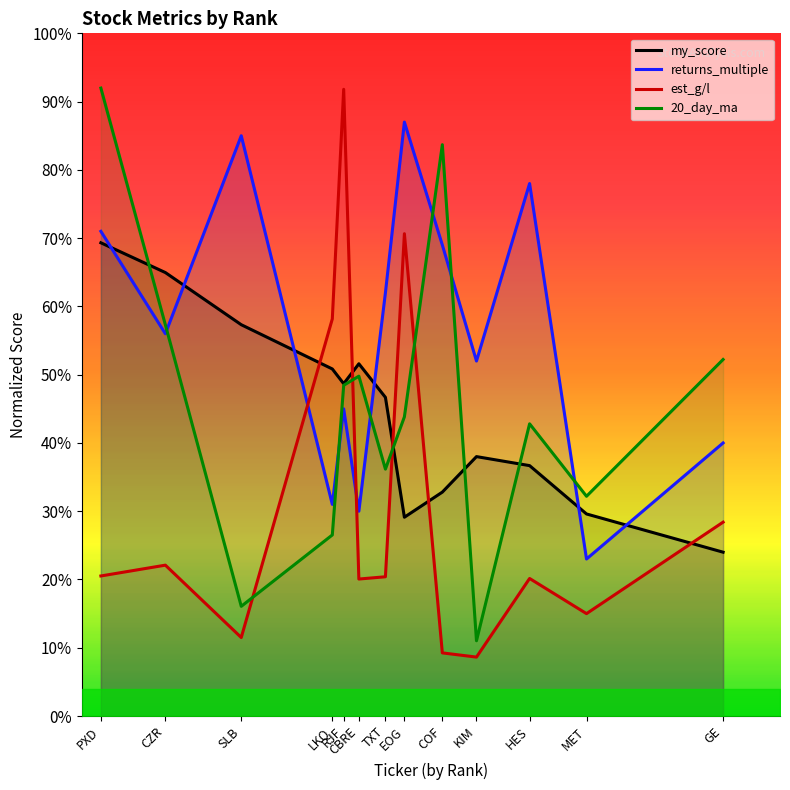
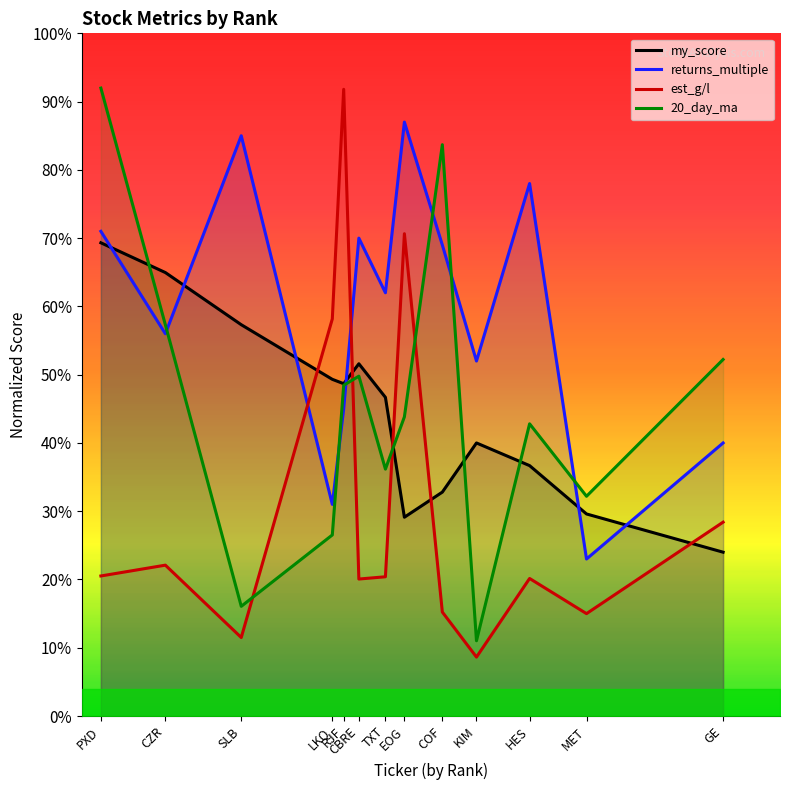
my_score, LKQ: 51% -> 49%
returns_multiple, CBRE: 30% -> 70%
est_g/l, COF: 9% -> 15%
my_score, KIM: 38% -> 40%
